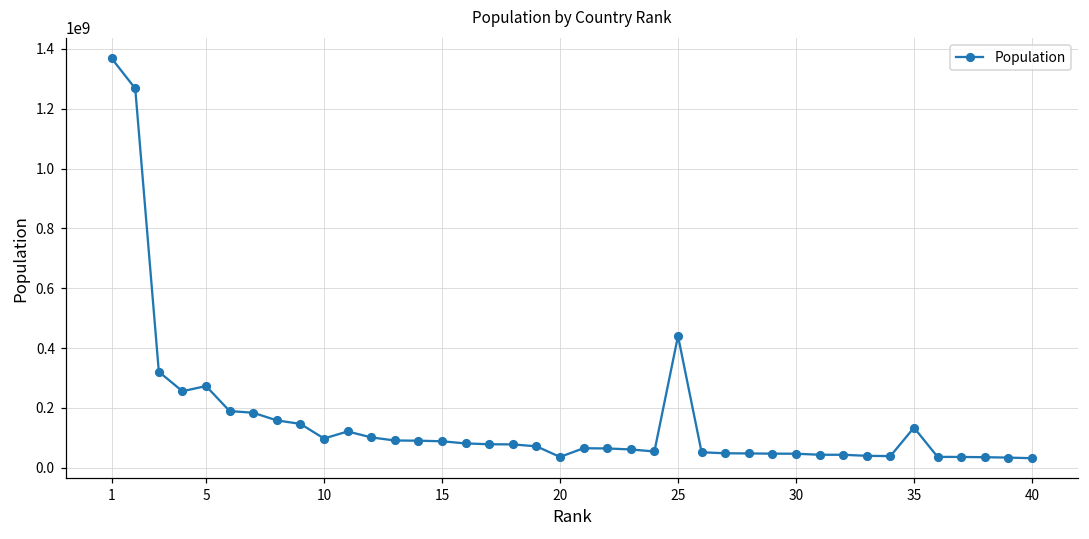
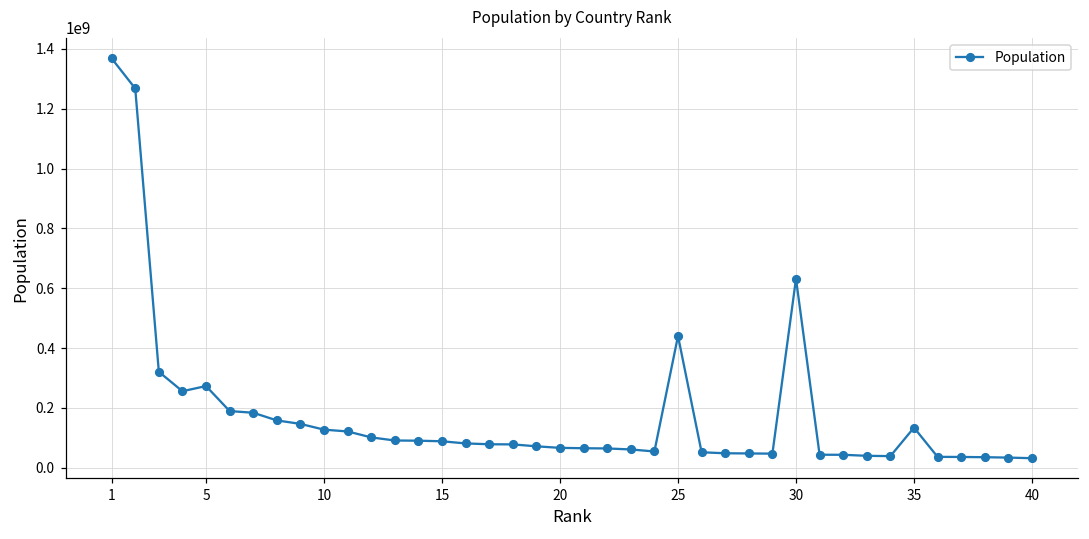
10: 100000000 -> 130000000
20: 40000000 -> 70000000
30: 50000000 -> 630000000
